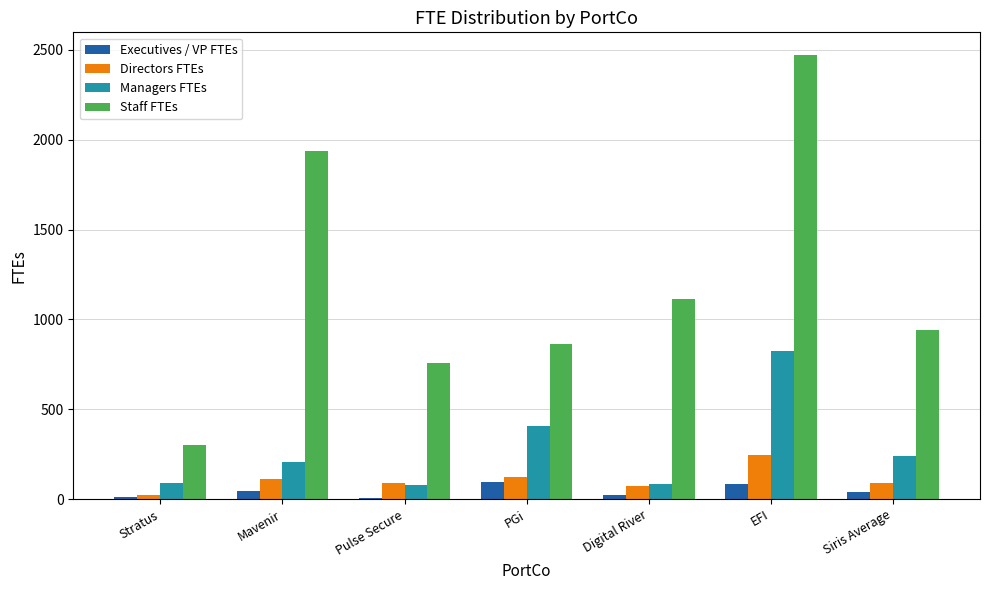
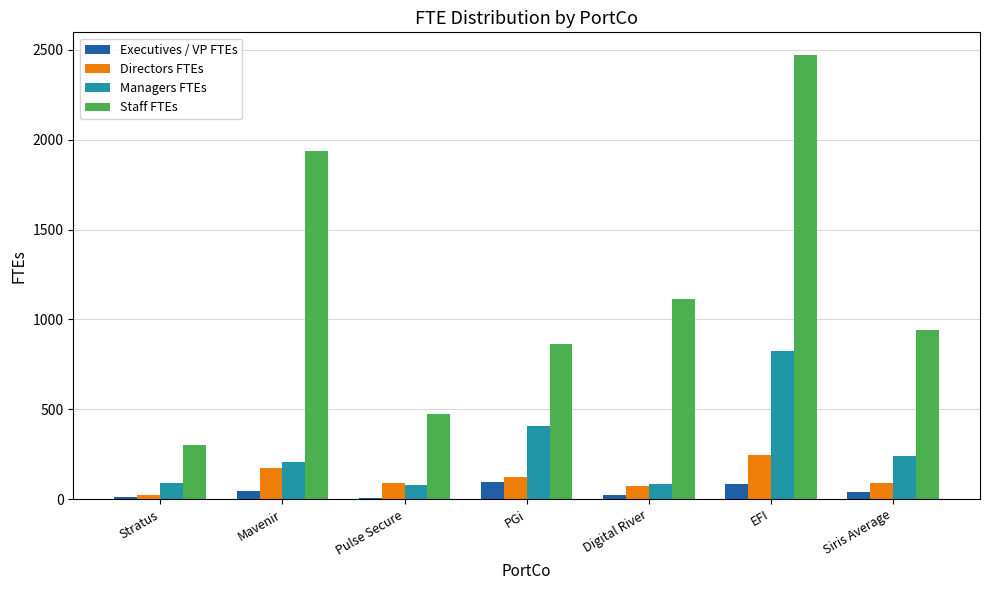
Directors FTEs, Mavenir: 110 -> 180
Staff FTEs, Pulse Secure: 760 -> 480
